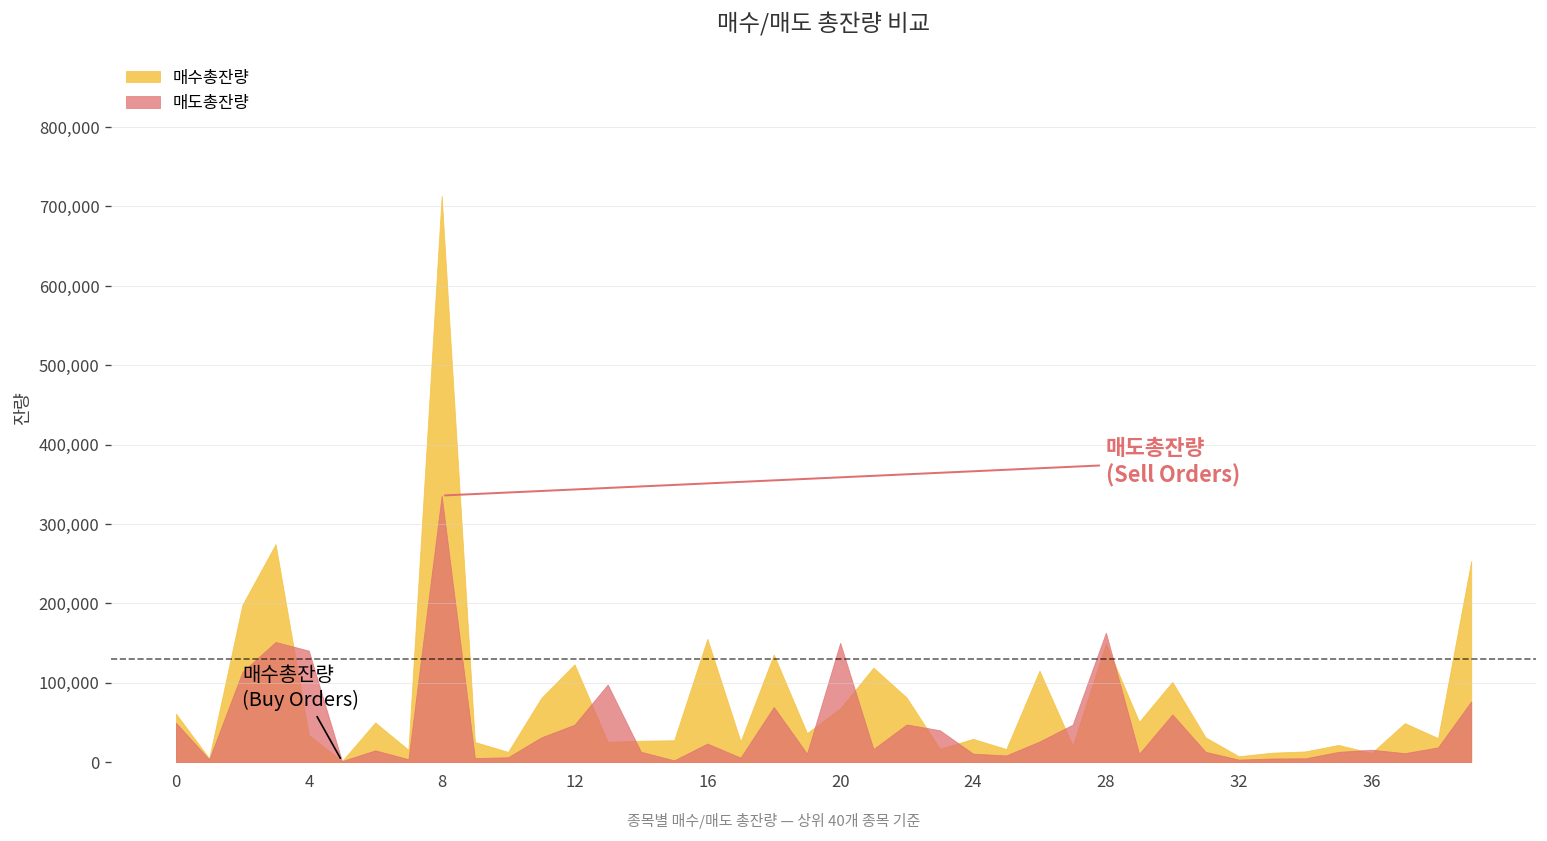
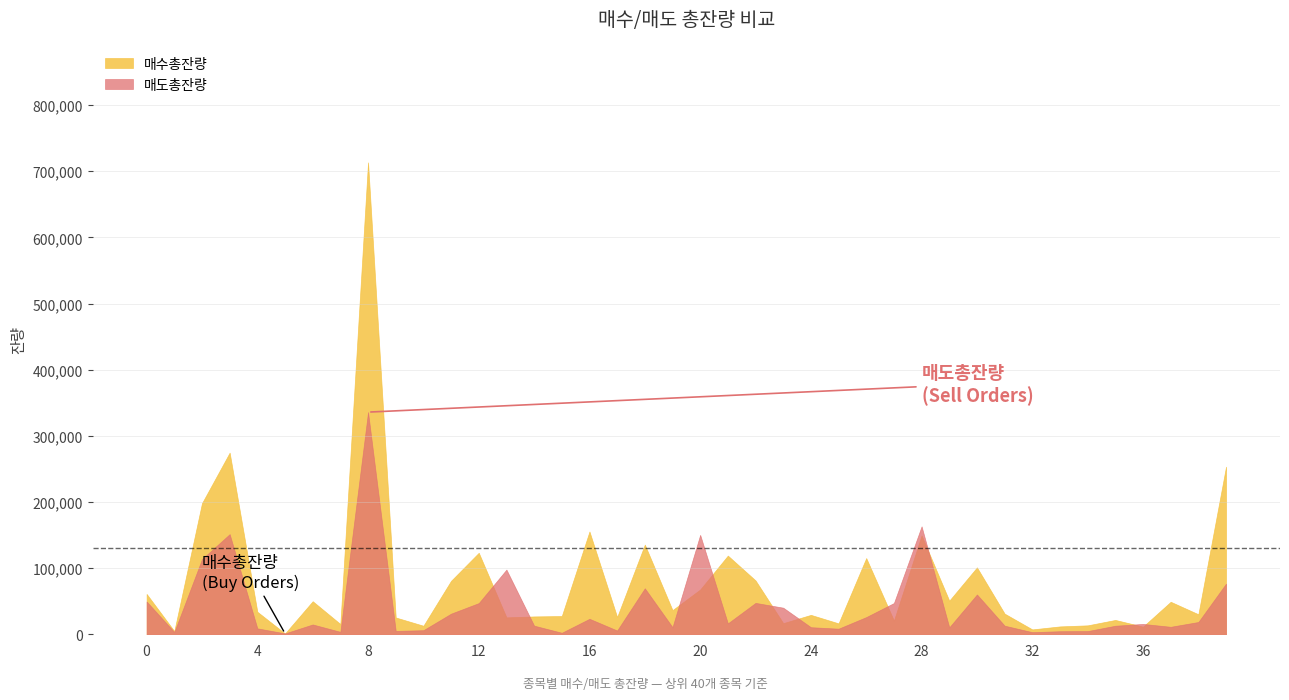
매도총잔량, 4: 140,000 -> 10,000
